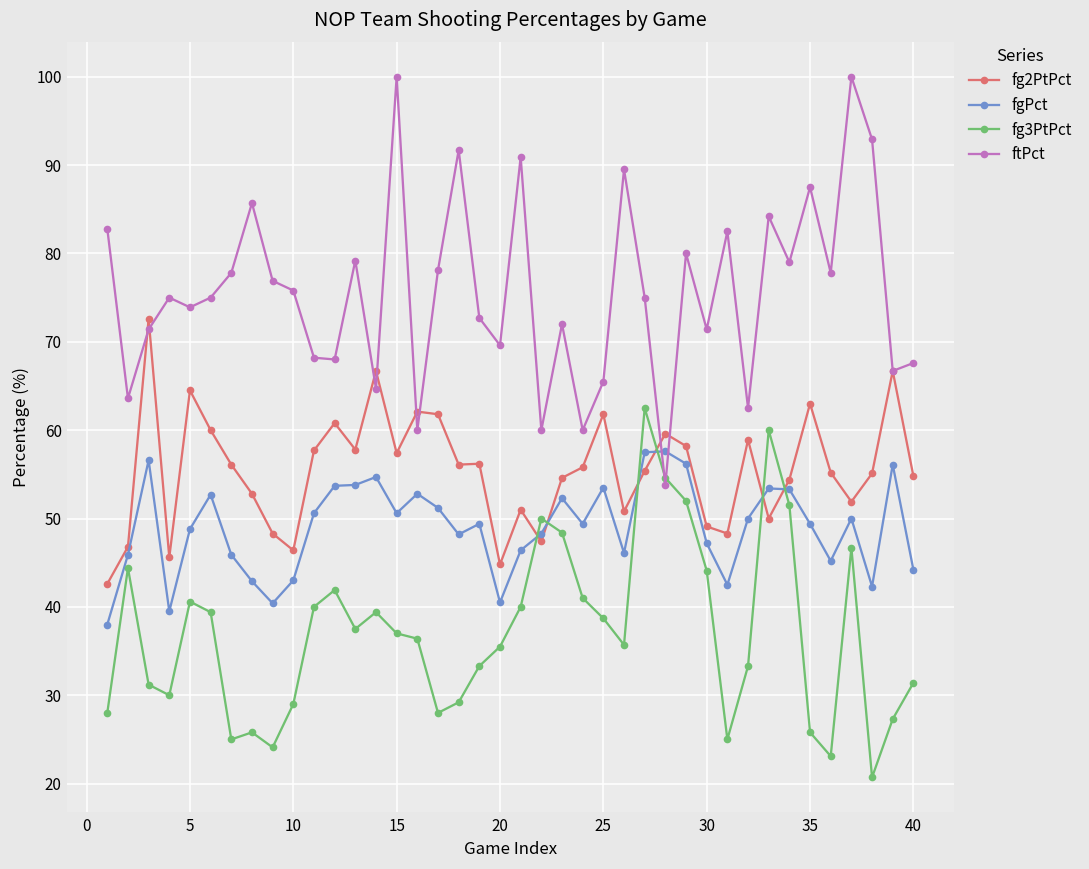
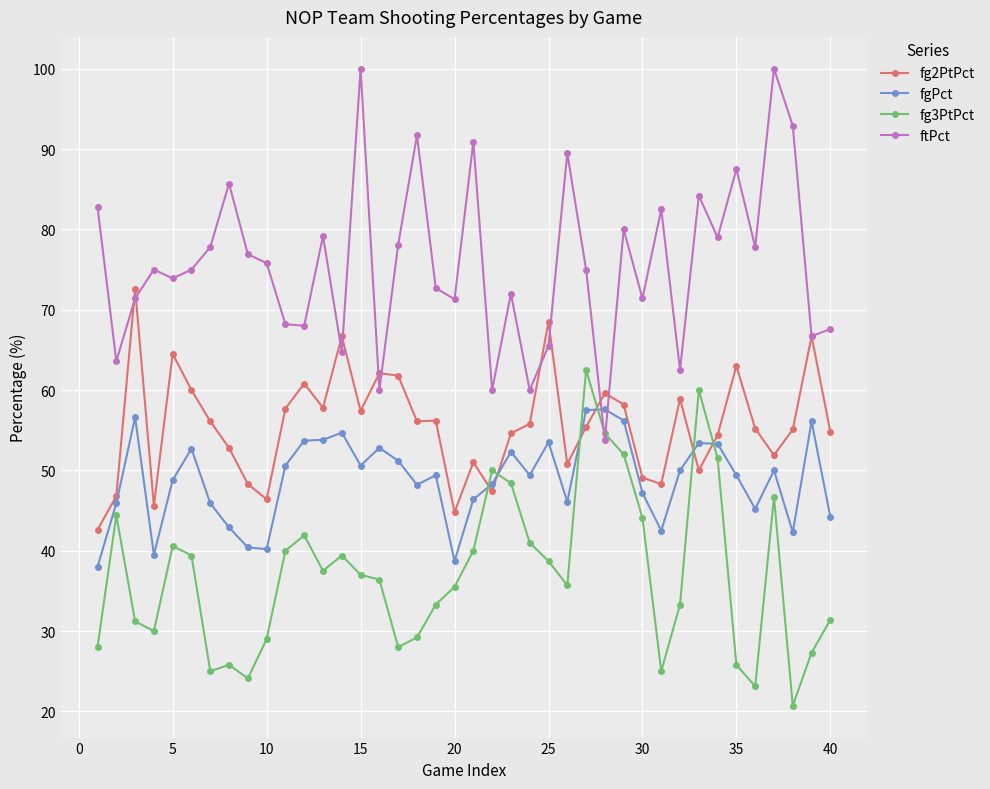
fgPct, 10: 43 -> 40
fgPct, 20: 41 -> 39
ftPct, 20: 70 -> 71
fg2PtPct, 25: 62 -> 69
